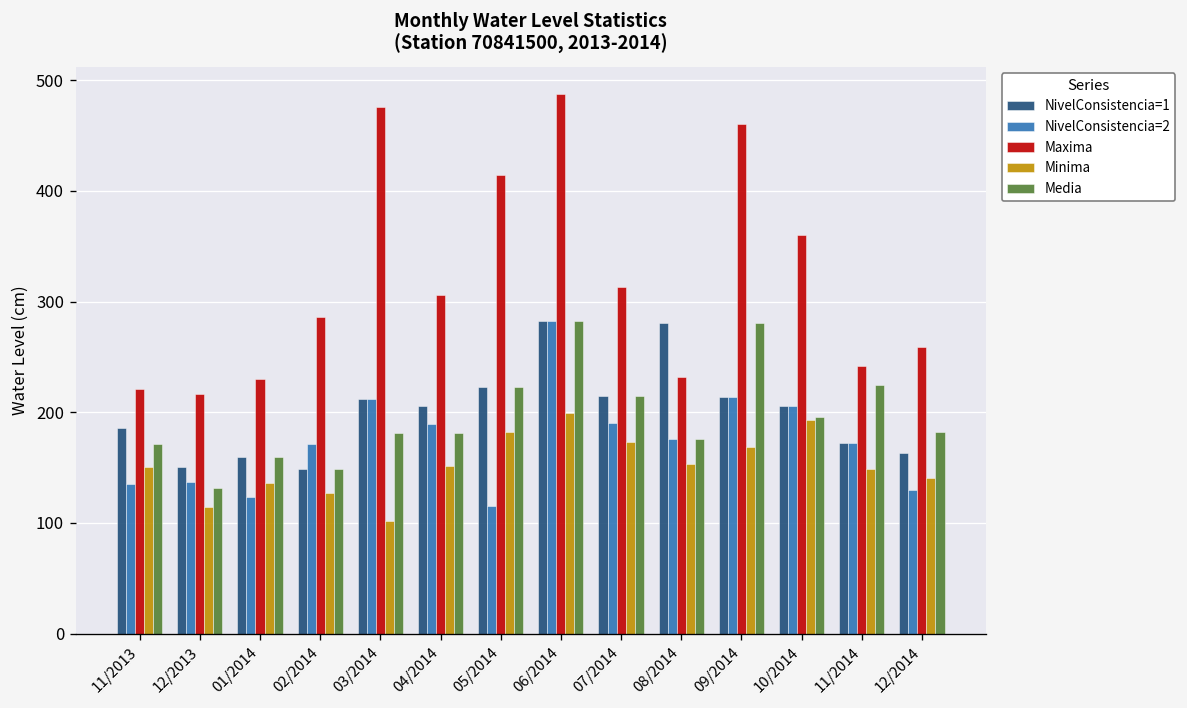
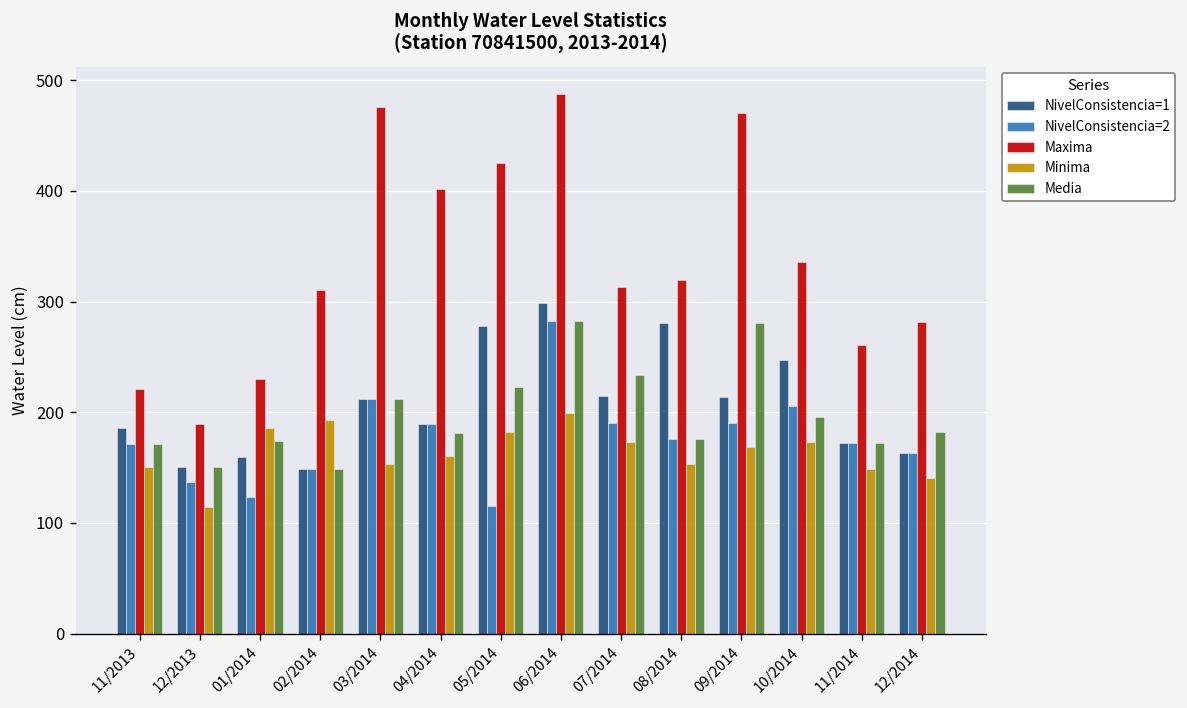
NivelConsistencia=2, 11/2013: 130 -> 170
Maxima, 12/2013: 220 -> 190
Media, 12/2013: 130 -> 150
Minima, 01/2014: 140 -> 190
Media, 01/2014: 160 -> 170
NivelConsistencia=2, 02/2014: 170 -> 150
Maxima, 02/2014: 290 -> 310
Minima, 02/2014: 130 -> 190
Minima, 03/2014: 100 -> 150
Media, 03/2014: 180 -> 210
NivelConsistencia=1, 04/2014: 210 -> 190
Maxima, 04/2014: 310 -> 400
Minima, 04/2014: 150 -> 160
NivelConsistencia=1, 05/2014: 220 -> 280
Maxima, 05/2014: 410 -> 430
NivelConsistencia=1, 06/2014: 280 -> 300
Media, 07/2014: 210 -> 230
Maxima, 08/2014: 230 -> 320
NivelConsistencia=2, 09/2014: 210 -> 190
Maxima, 09/2014: 460 -> 470
NivelConsistencia=1, 10/2014: 210 -> 250
Maxima, 10/2014: 360 -> 340
Minima, 10/2014: 190 -> 170
Maxima, 11/2014: 240 -> 260
Media, 11/2014: 220 -> 170
NivelConsistencia=2, 12/2014: 130 -> 160
Maxima, 12/2014: 260 -> 280
